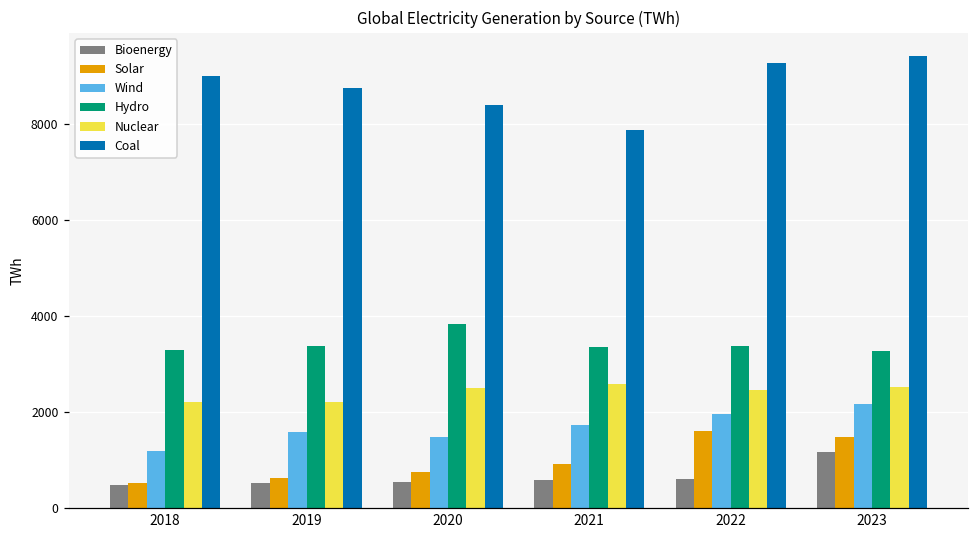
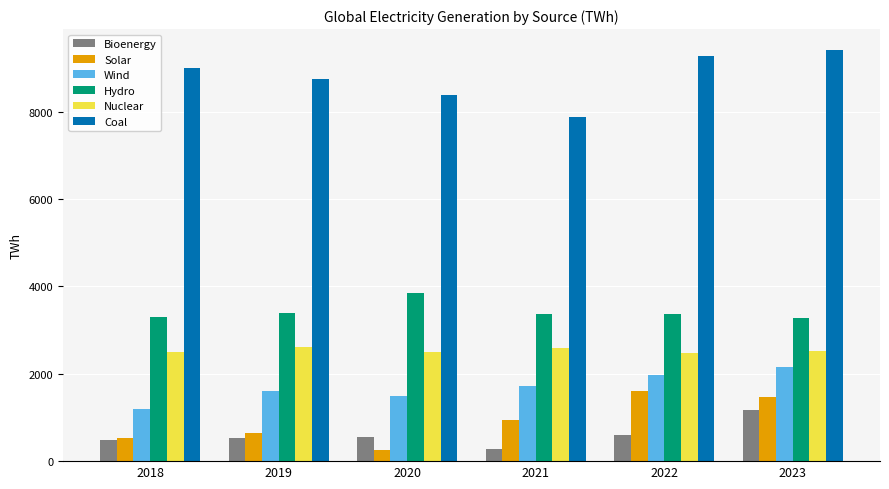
Nuclear, 2018: 2200 -> 2500
Nuclear, 2019: 2200 -> 2600
Solar, 2020: 800 -> 300
Bioenergy, 2021: 600 -> 300
